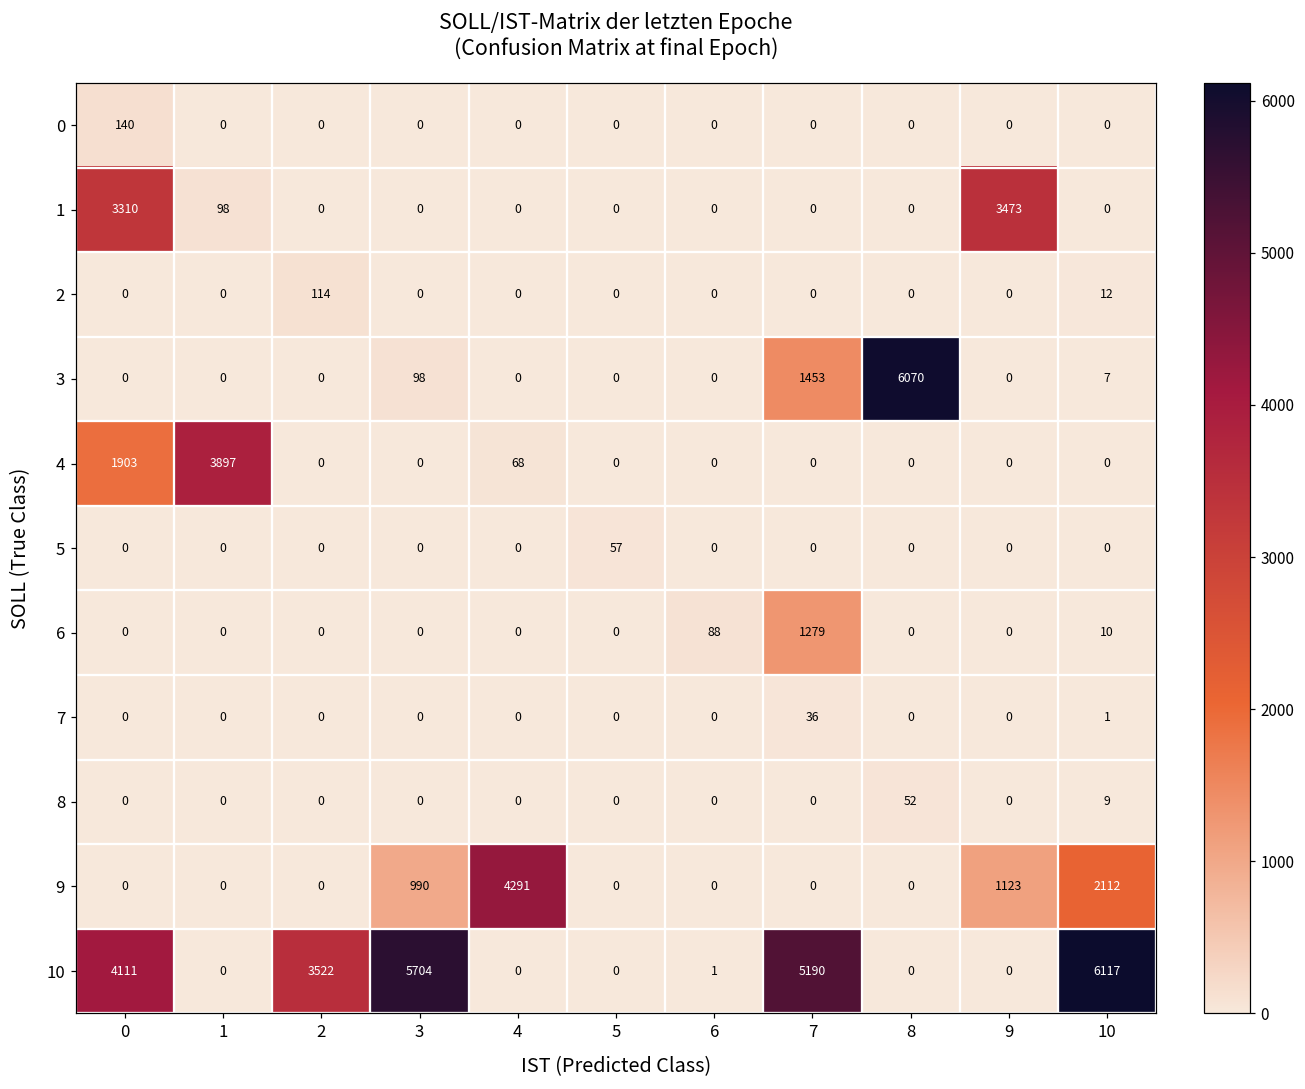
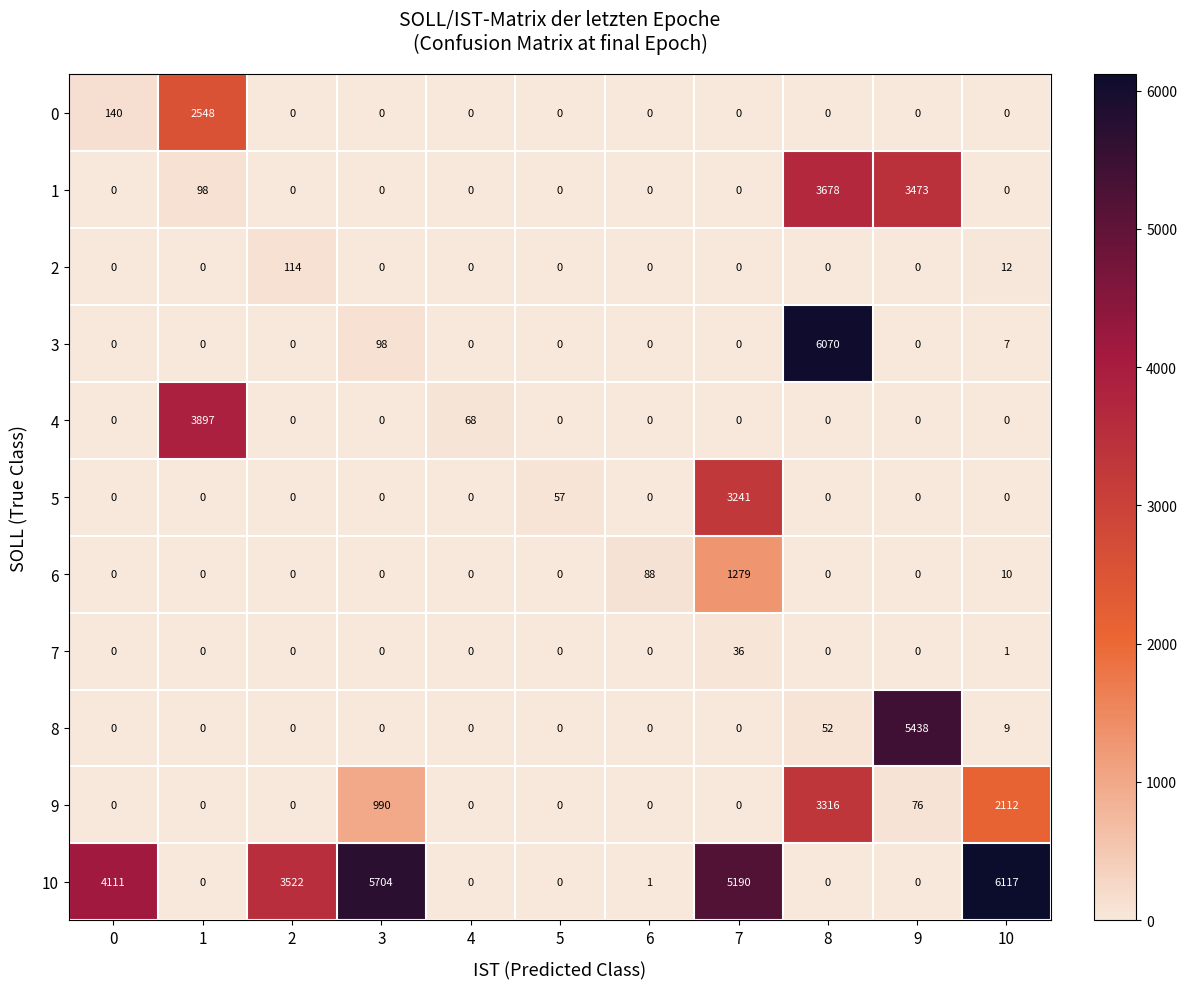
0, 1: 0 -> 2548
1, 0: 3310 -> 0
1, 8: 0 -> 3678
3, 7: 1453 -> 0
4, 0: 1903 -> 0
5, 7: 0 -> 3241
8, 9: 0 -> 5438
9, 4: 4291 -> 0
9, 8: 0 -> 3316
9, 9: 1123 -> 76
